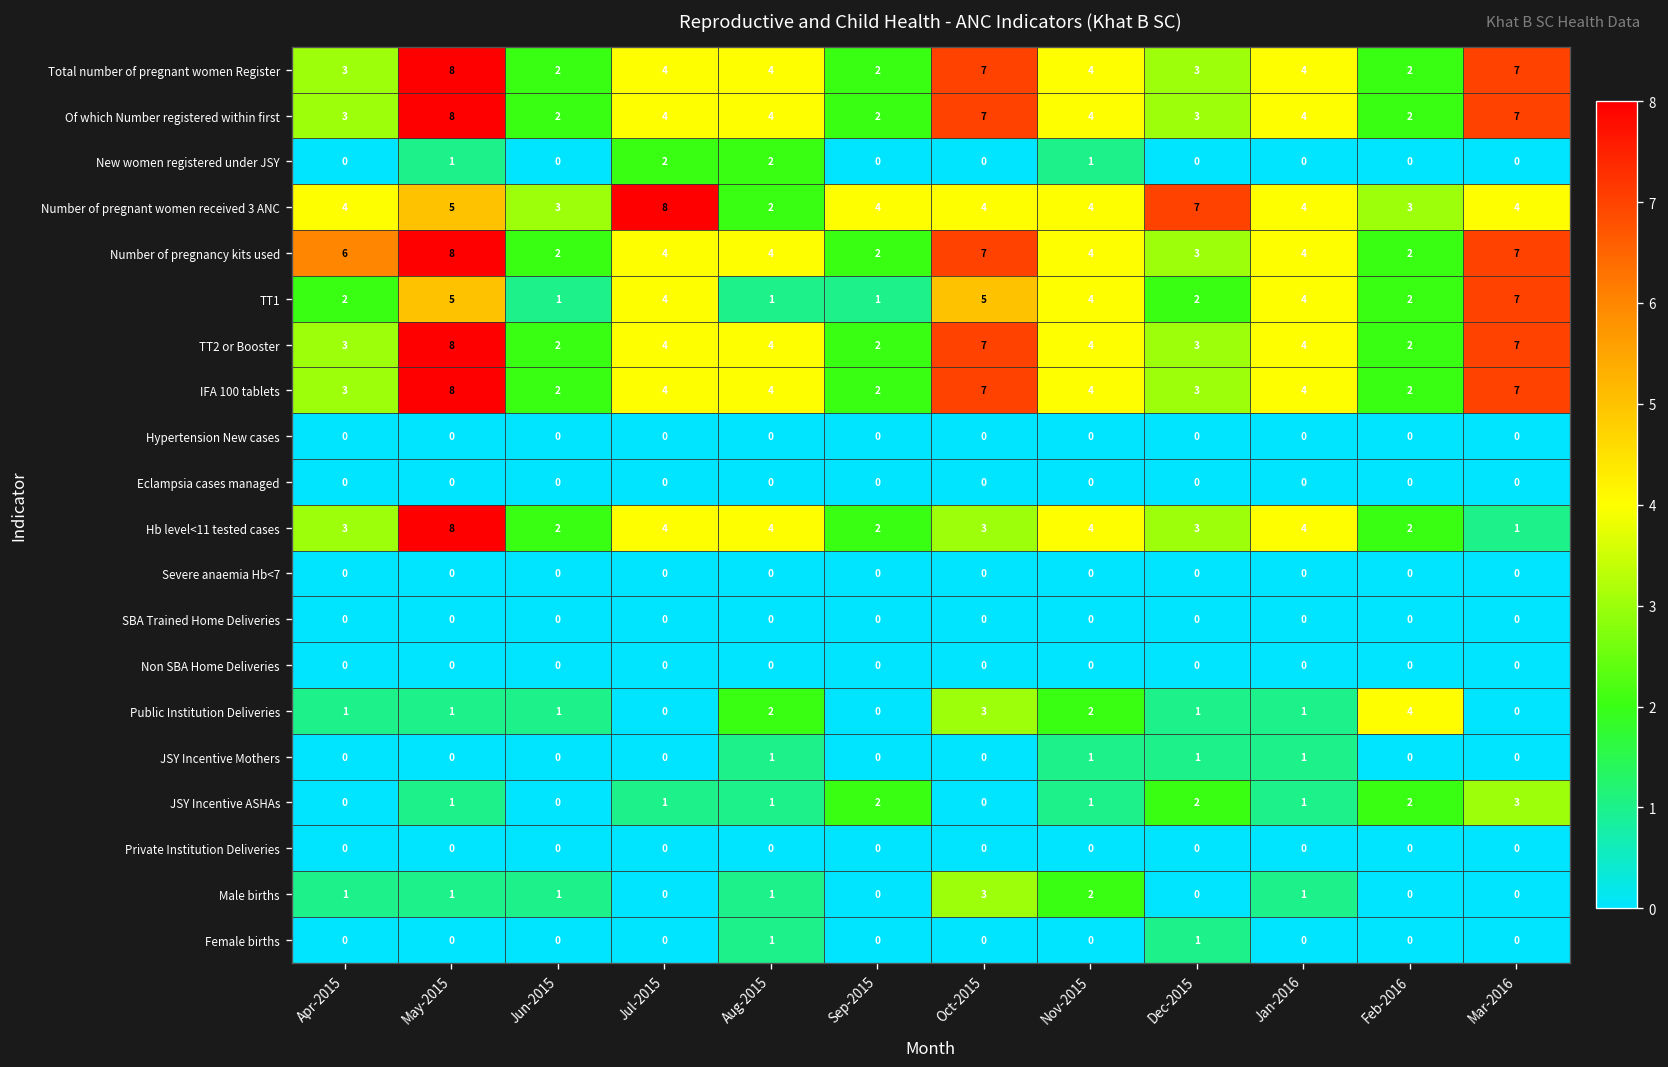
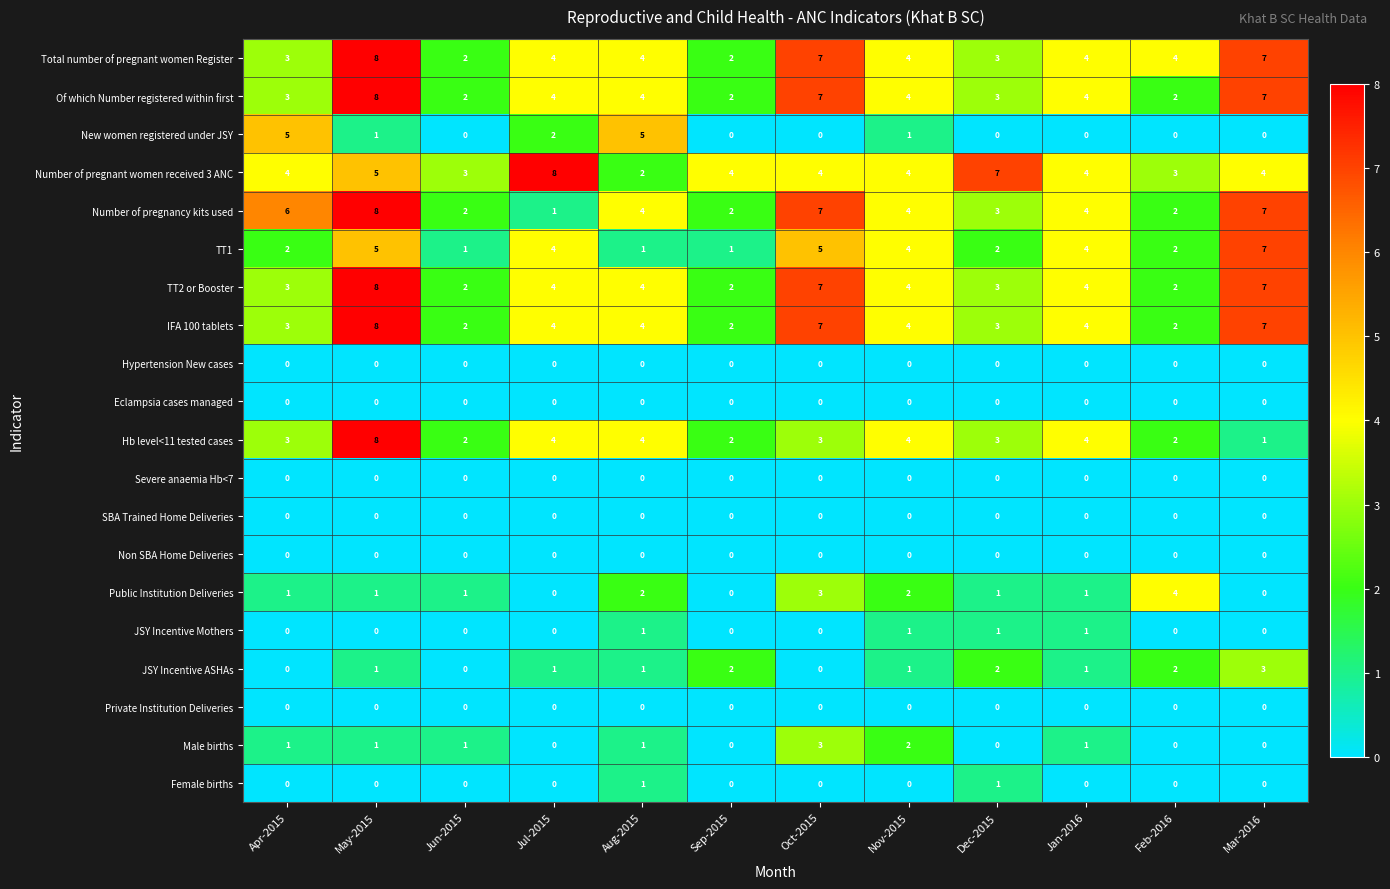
Total number of pregnant women Register, Feb-2016: 2 -> 4
New women registered under JSY, Apr-2015: 0 -> 5
New women registered under JSY, Aug-2015: 2 -> 5
Number of pregnancy kits used, Jul-2015: 4 -> 1
